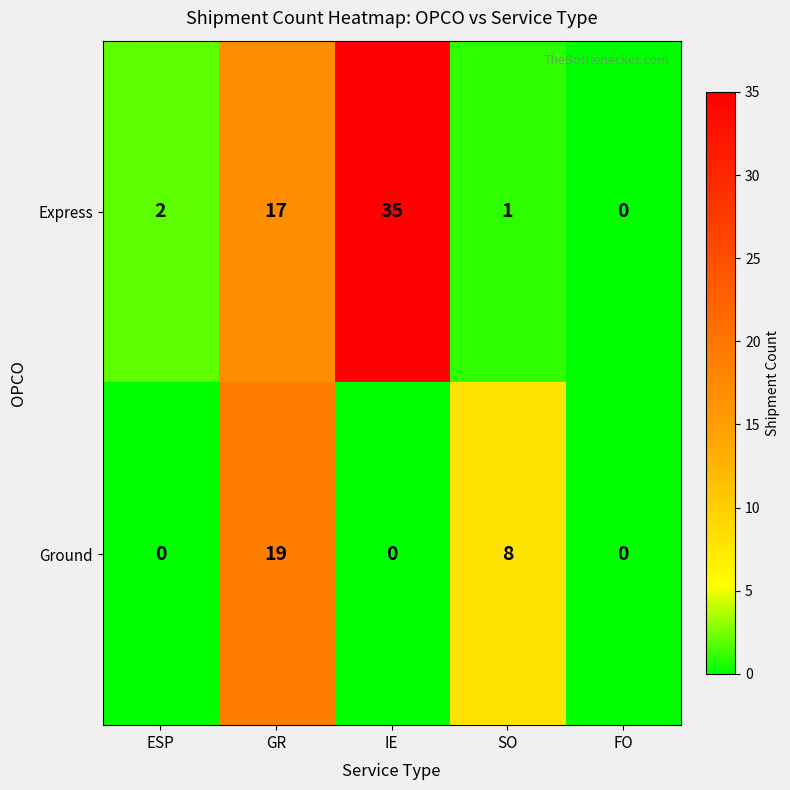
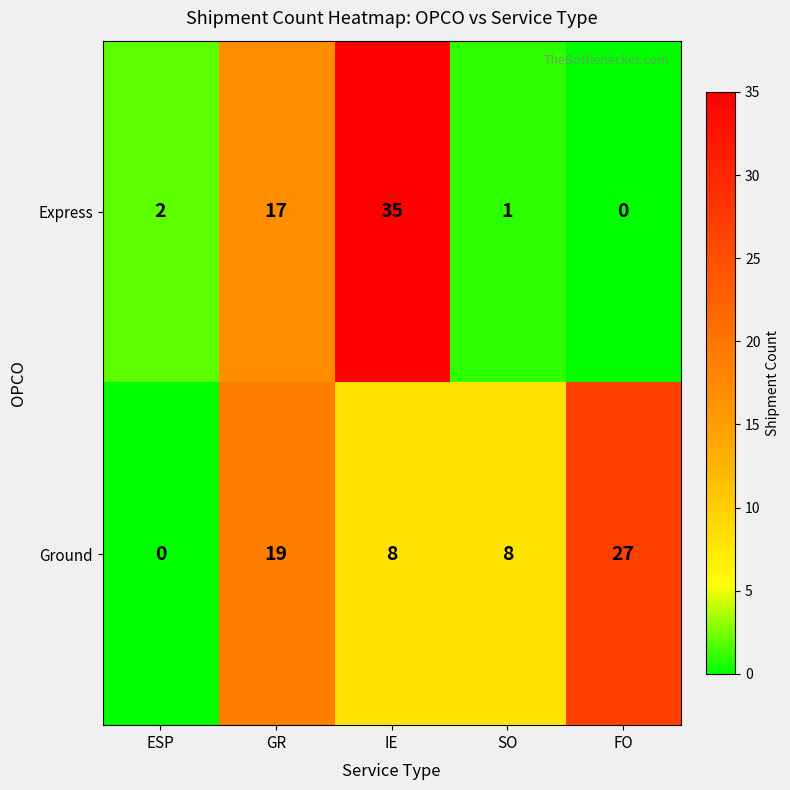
Ground, IE: 0 -> 8
Ground, FO: 0 -> 27
